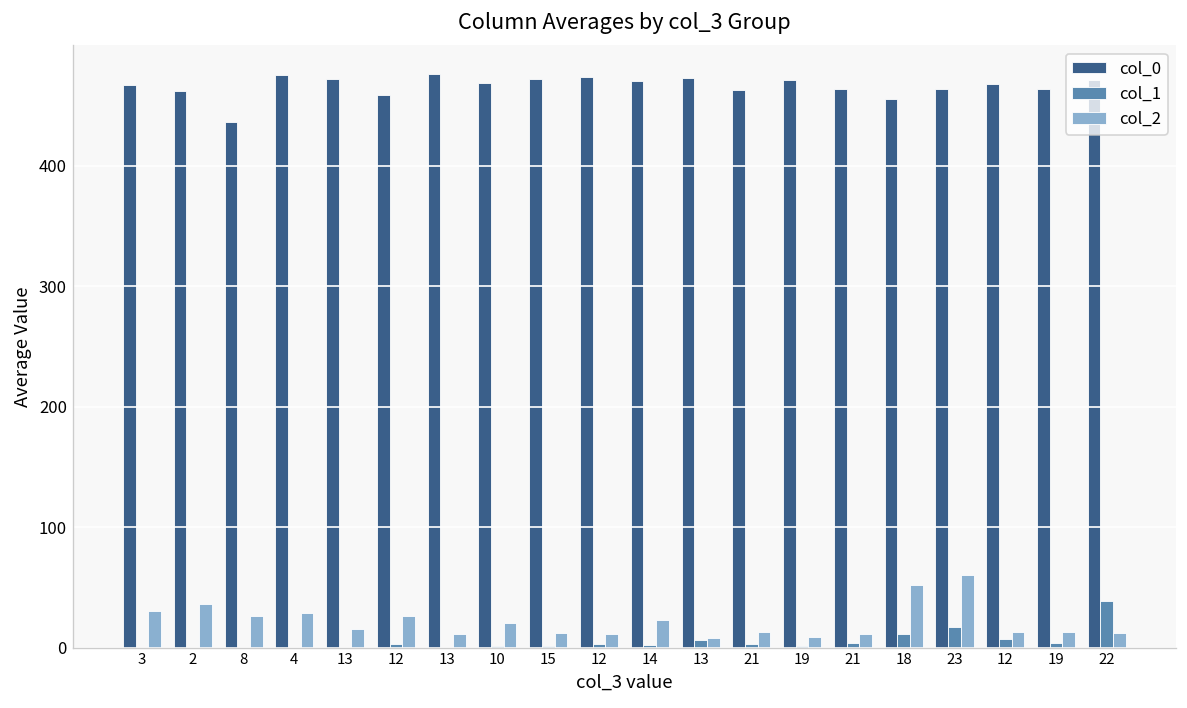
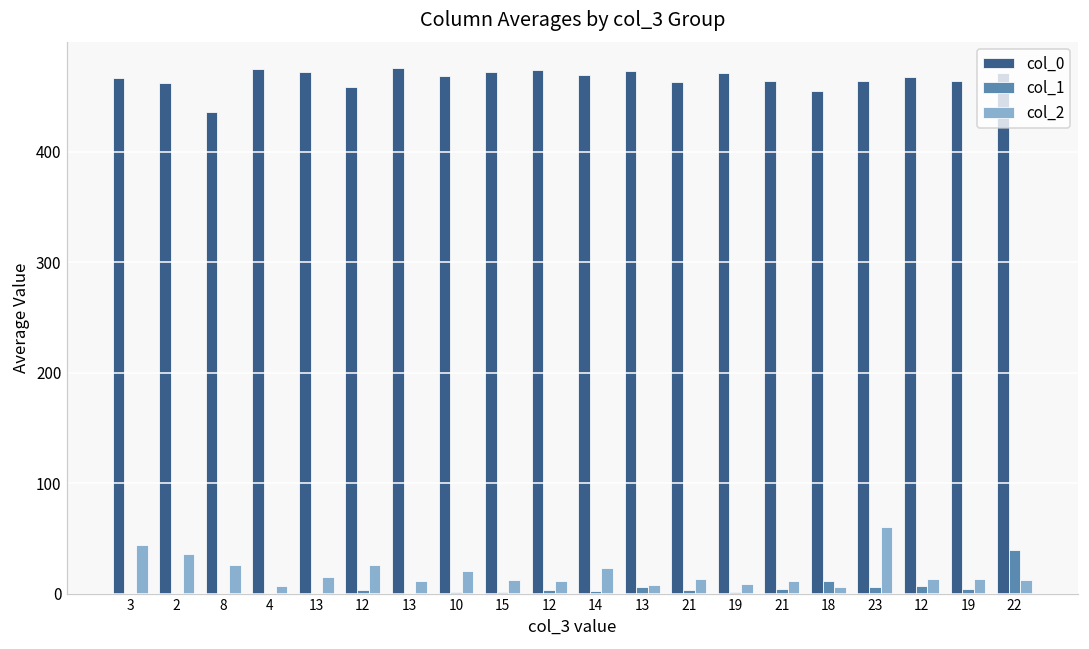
col_2, 3: 30 -> 44
col_2, 4: 29 -> 7
col_2, 18: 52 -> 6
col_1, 23: 17 -> 6
